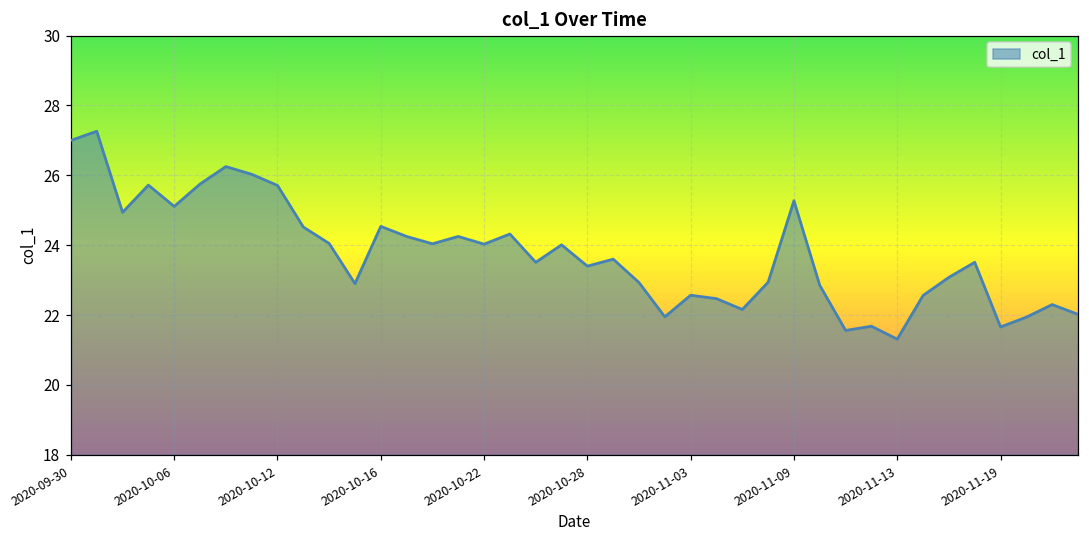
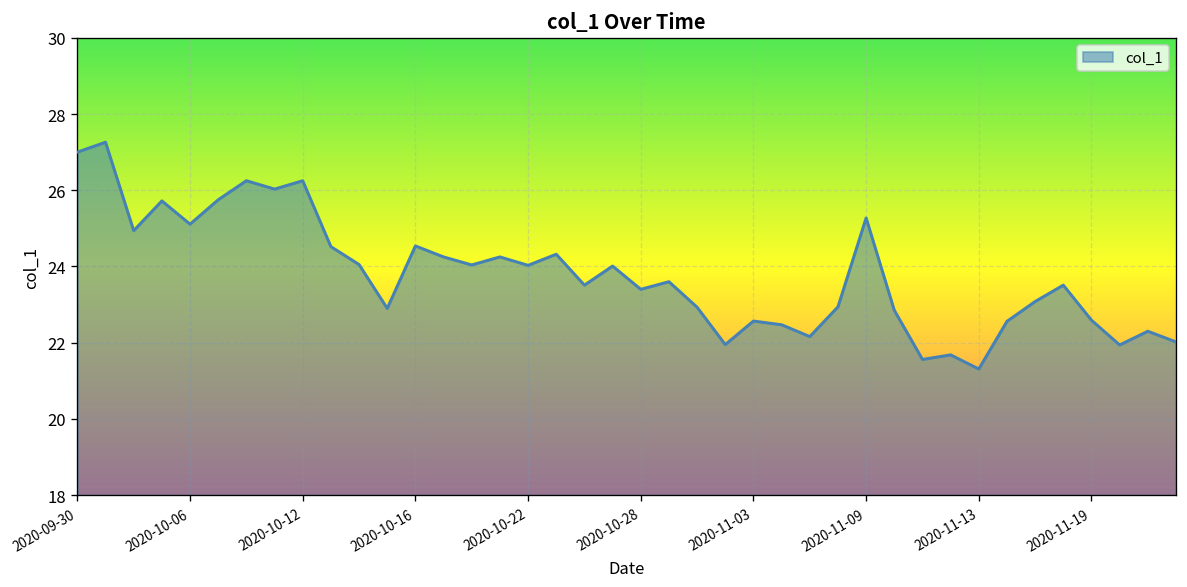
2020-10-12: 25.7 -> 26.2
2020-11-19: 21.7 -> 22.6
